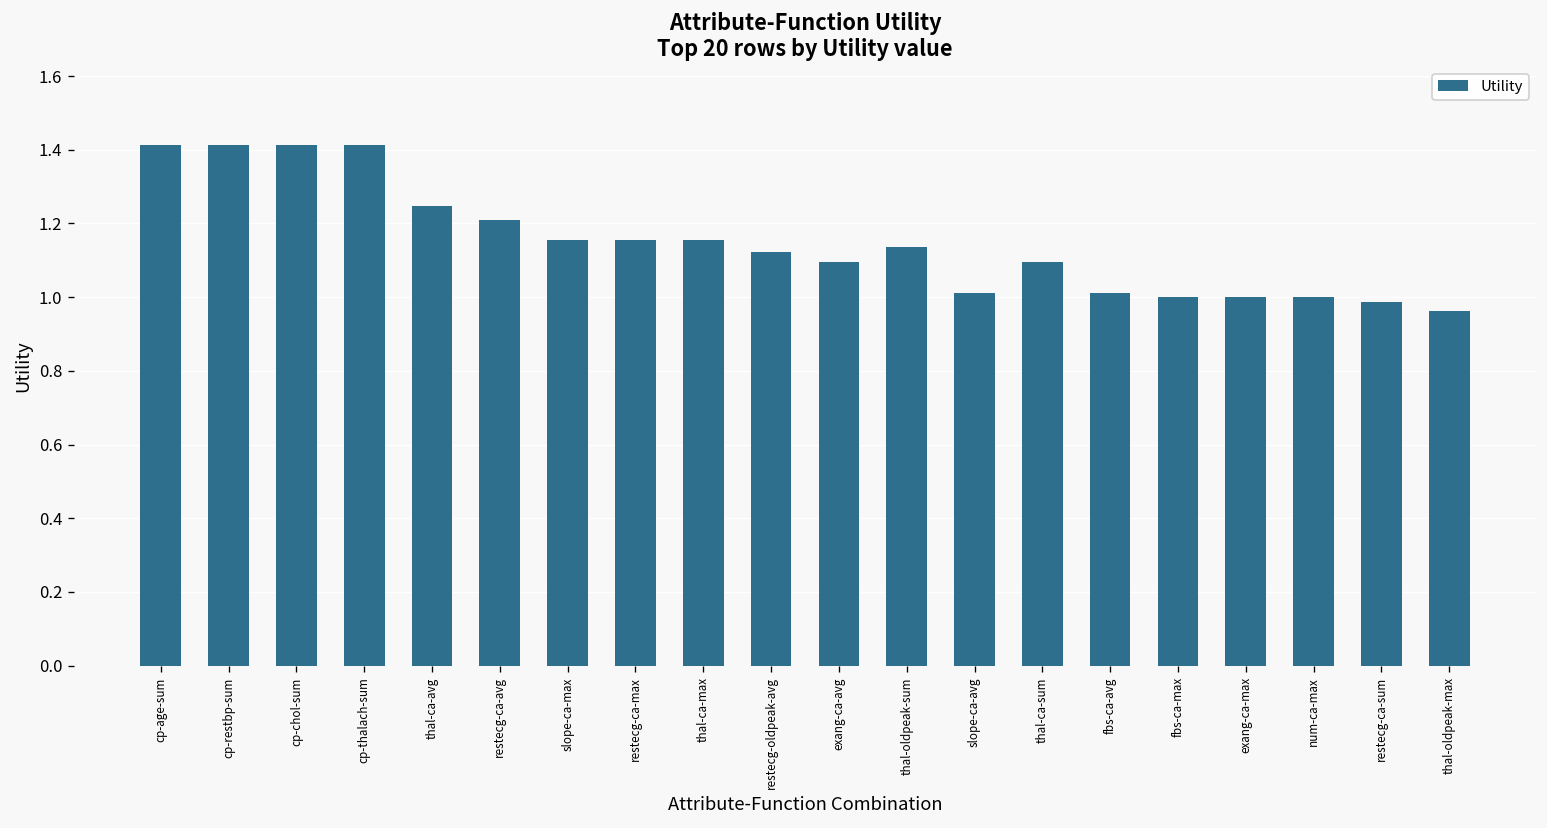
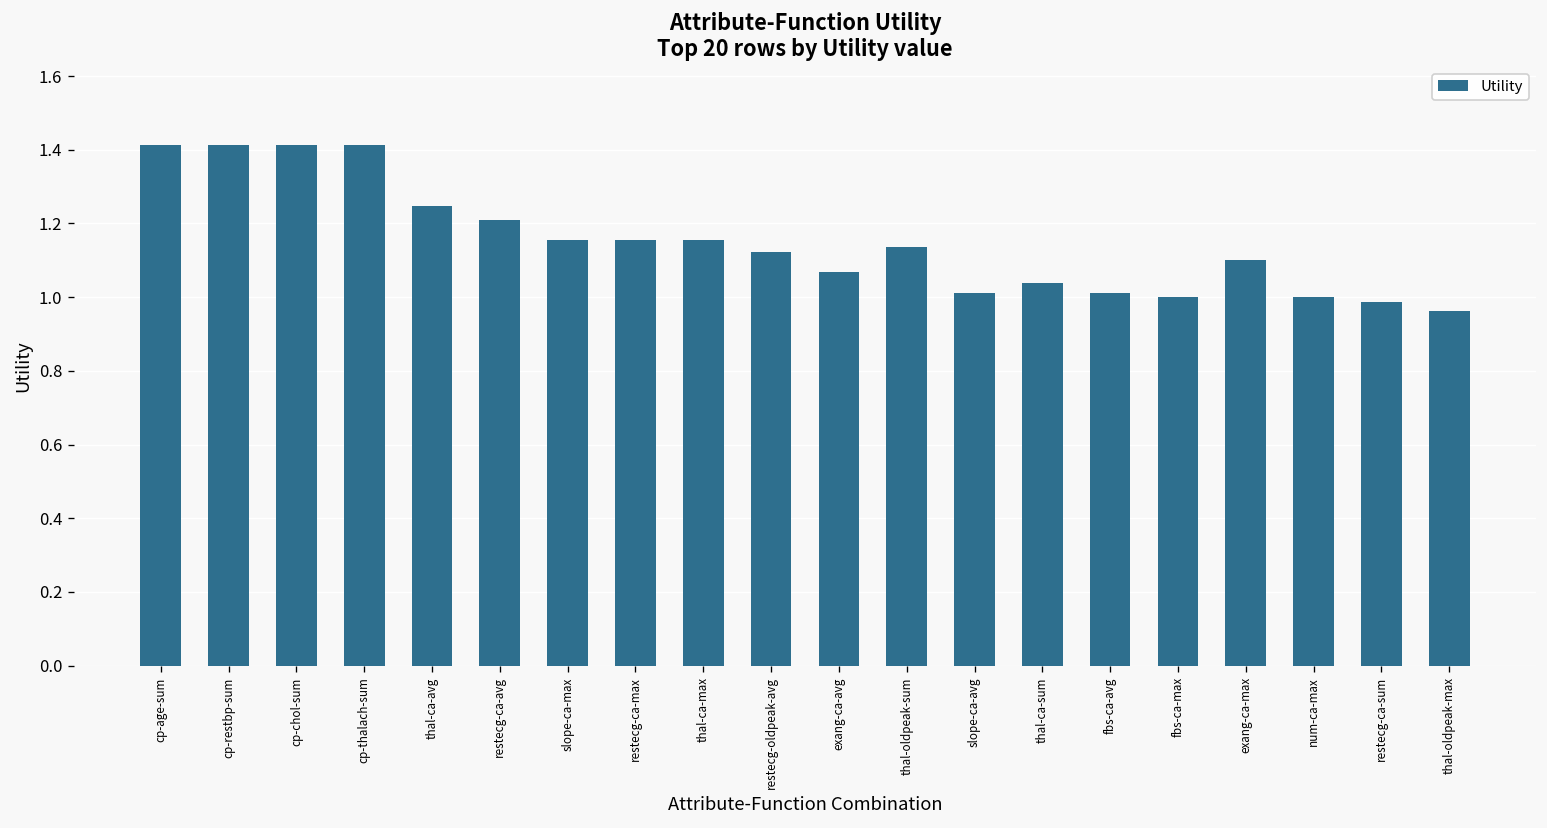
exang-ca-avg: 1.09 -> 1.07
thal-ca-sum: 1.09 -> 1.04
exang-ca-max: 1.0 -> 1.1
